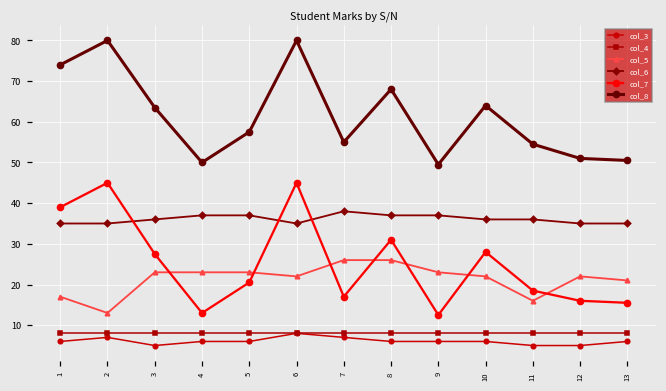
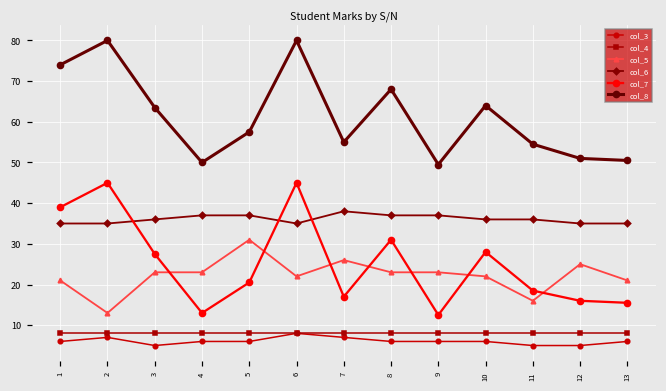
col_5, 1: 17 -> 21
col_5, 5: 23 -> 31
col_5, 8: 26 -> 23
col_5, 12: 22 -> 25
